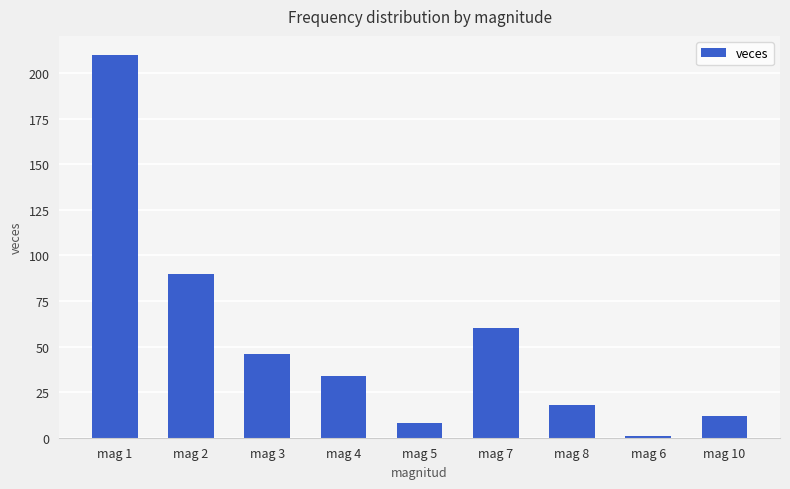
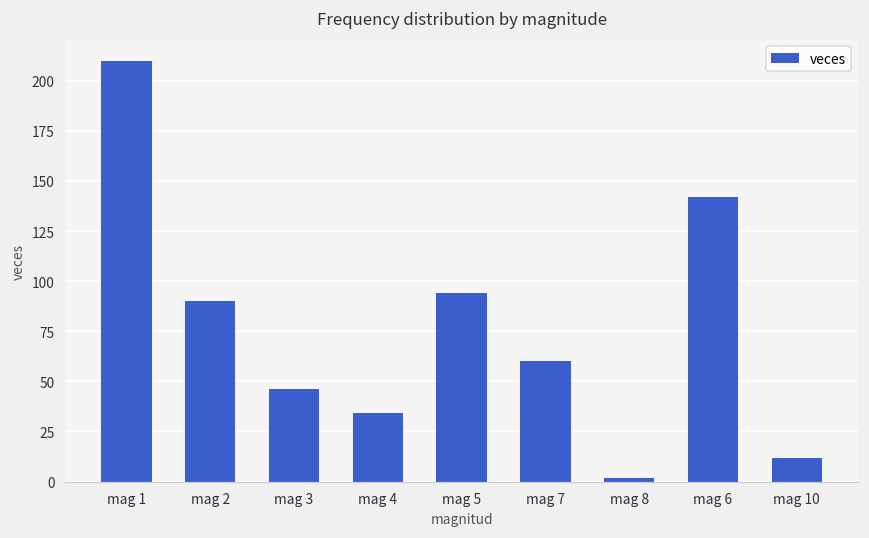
mag 5: 8 -> 94
mag 8: 18 -> 2
mag 6: 1 -> 142
